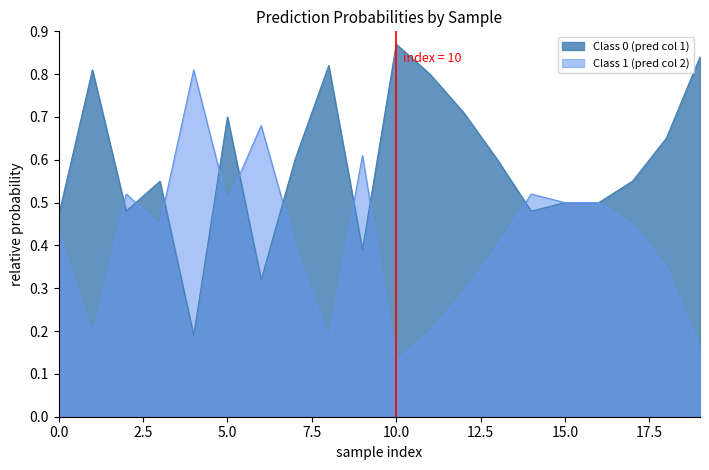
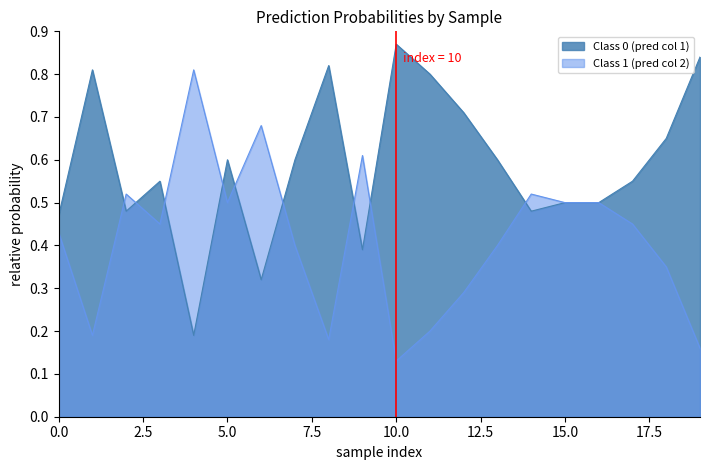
Class 0 (pred col 1), 5.0: 0.7 -> 0.6
